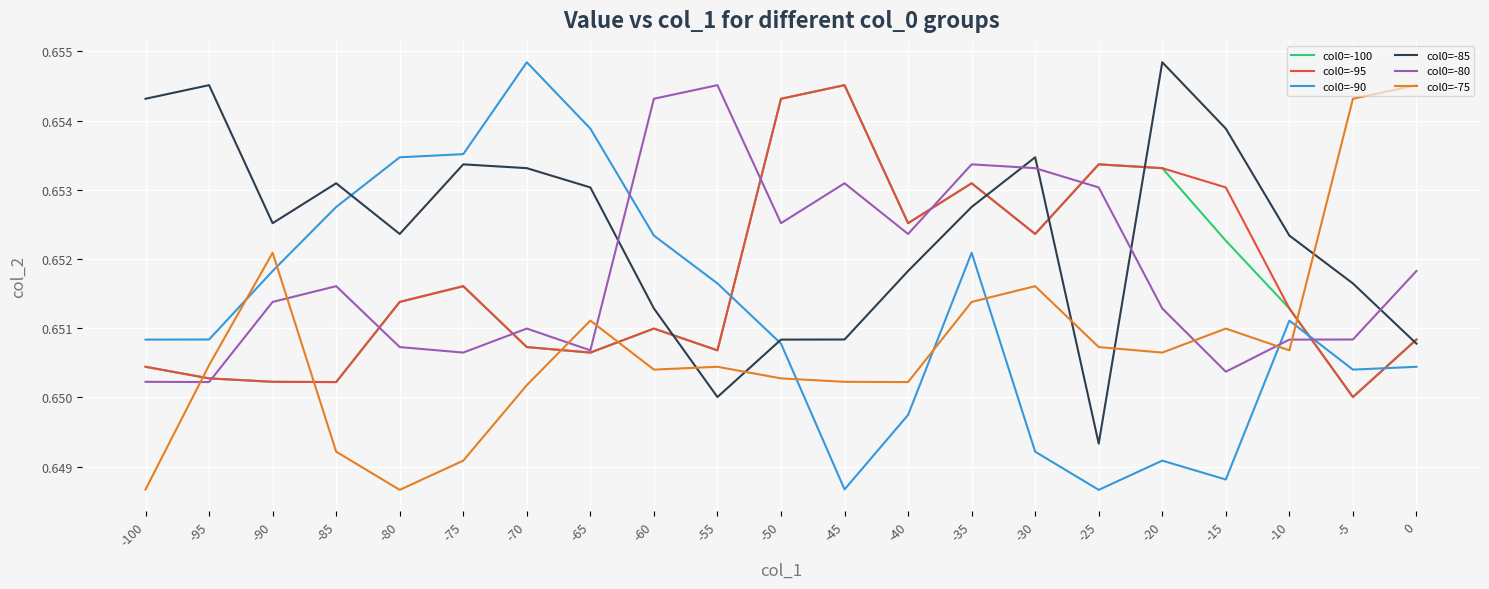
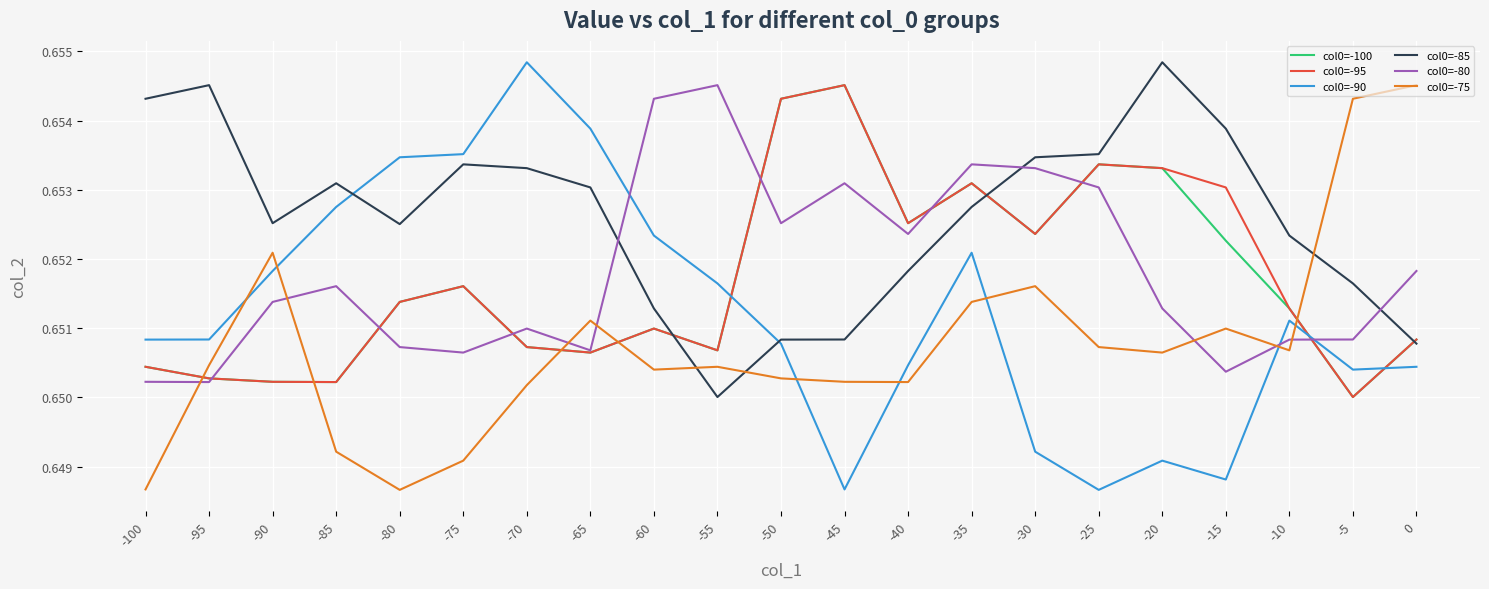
col0=-85, -80: 0.6524 -> 0.6525
col0=-90, -40: 0.6497 -> 0.6505
col0=-85, -25: 0.6493 -> 0.6535
